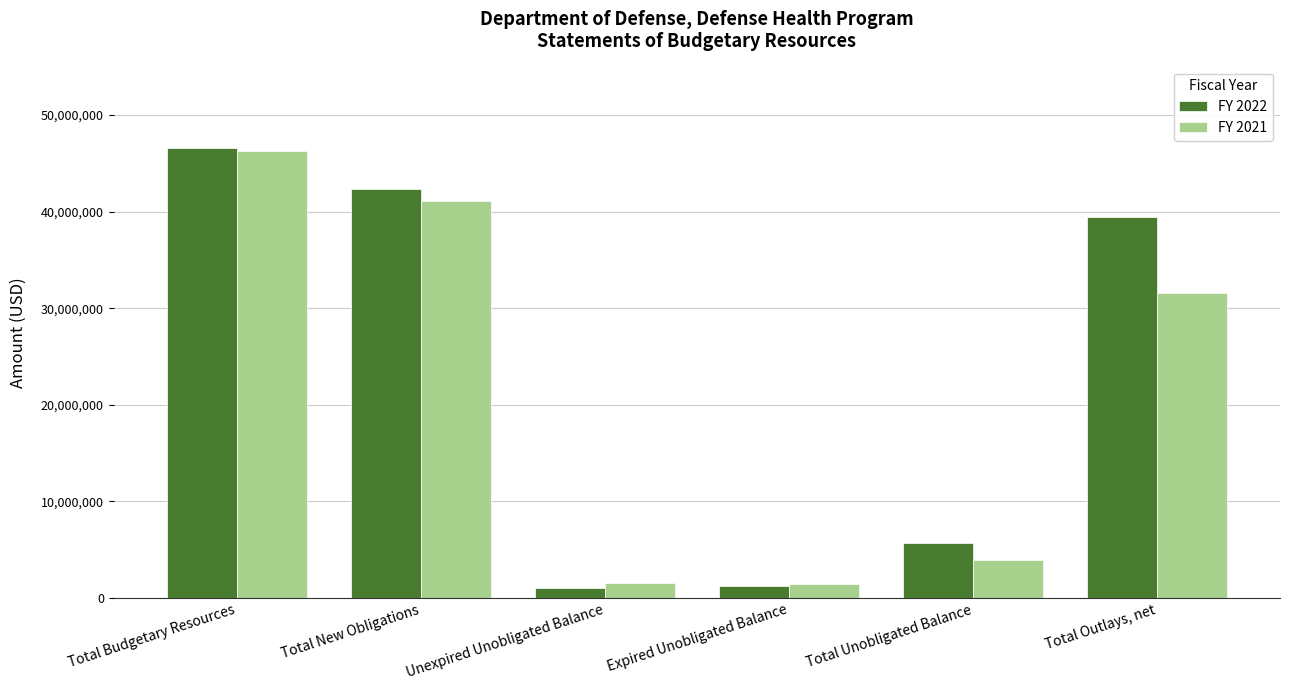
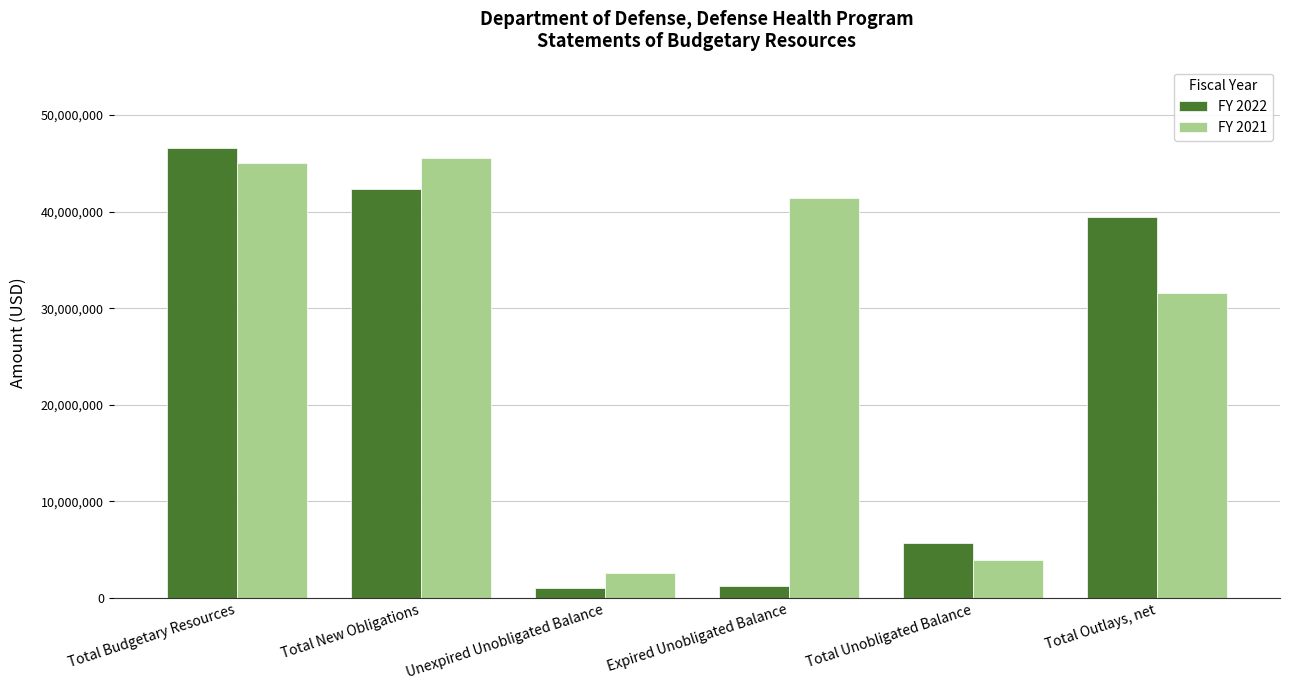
FY 2021, Total Budgetary Resources: 46,000,000 -> 45,000,000
FY 2021, Total New Obligations: 41,000,000 -> 46,000,000
FY 2021, Unexpired Unobligated Balance: 2,000,000 -> 3,000,000
FY 2021, Expired Unobligated Balance: 1,000,000 -> 41,000,000
